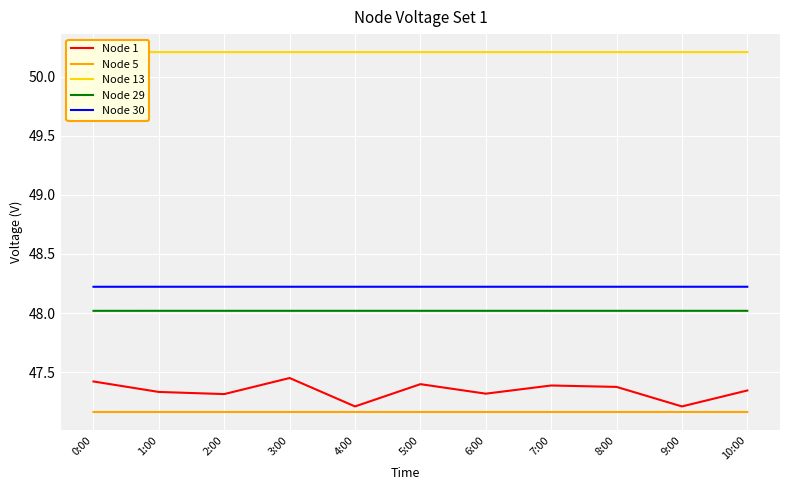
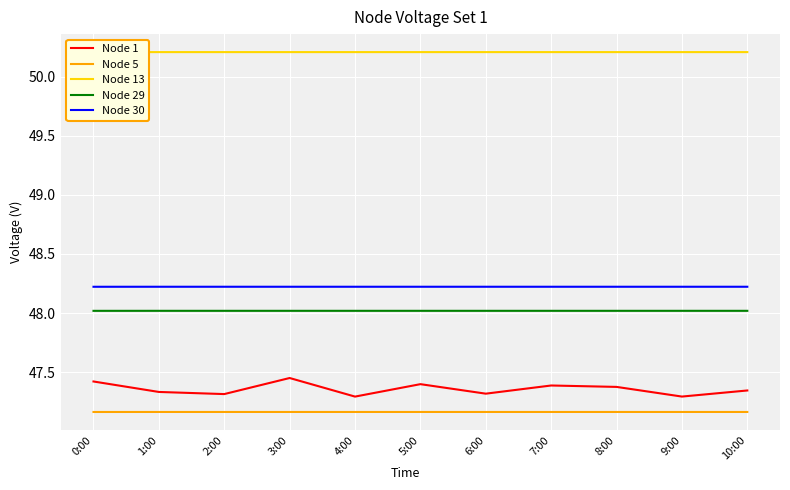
Node 1, 4:00: 47.21 -> 47.29
Node 1, 9:00: 47.21 -> 47.29
